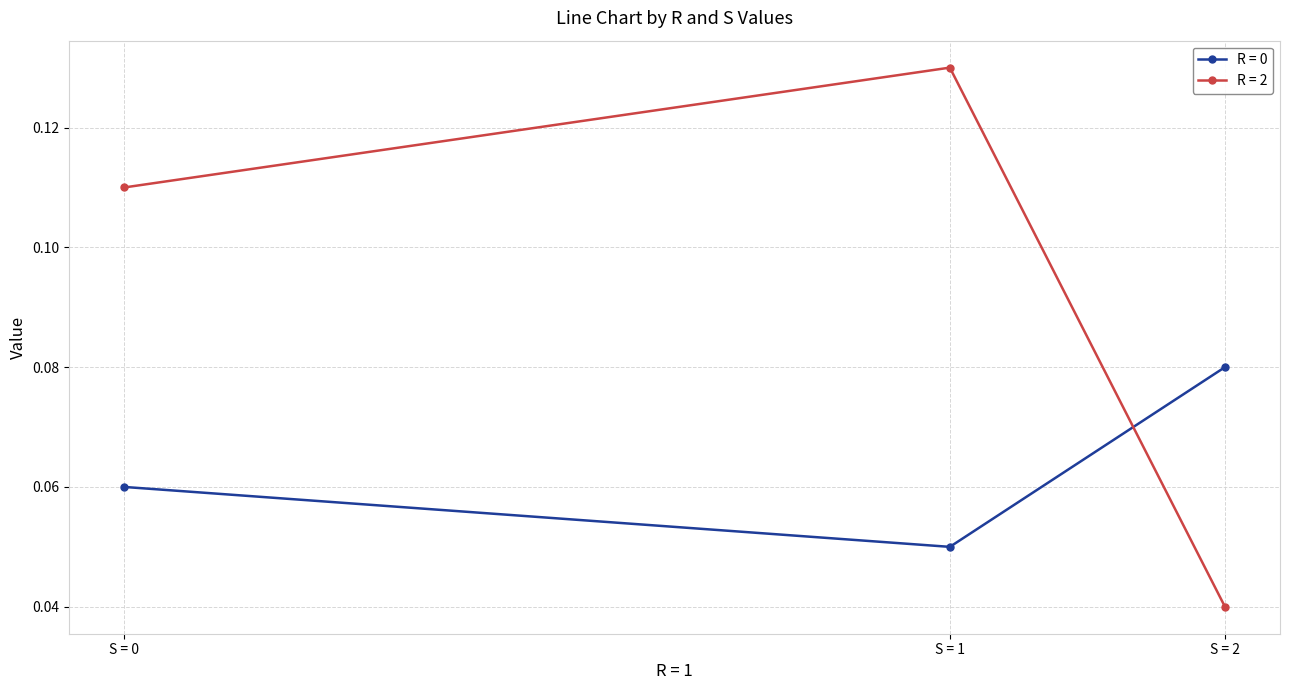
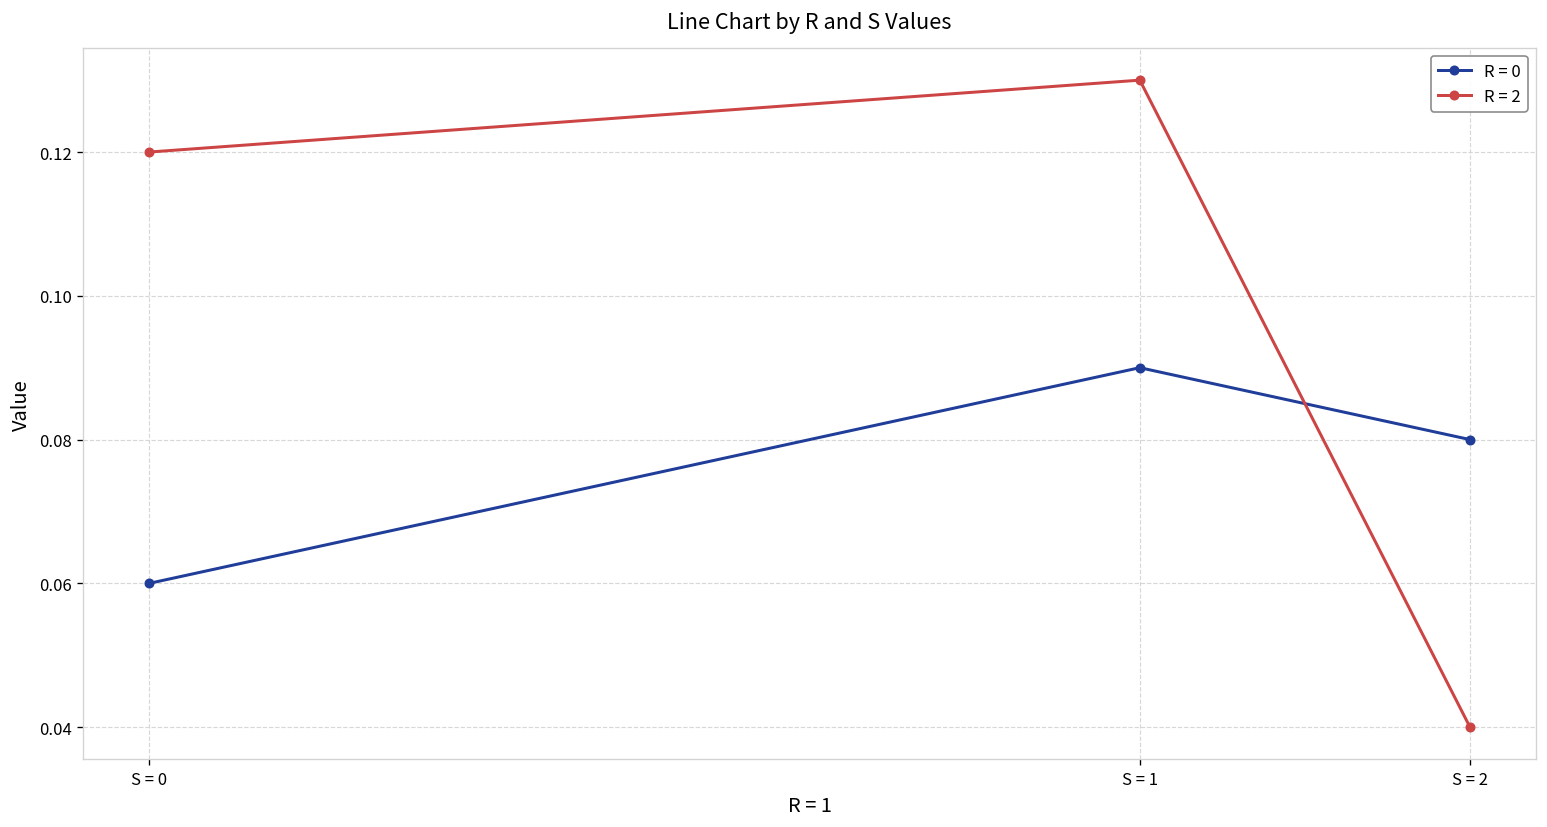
R = 2, S = 0: 0.11 -> 0.12
R = 0, S = 1: 0.05 -> 0.09
